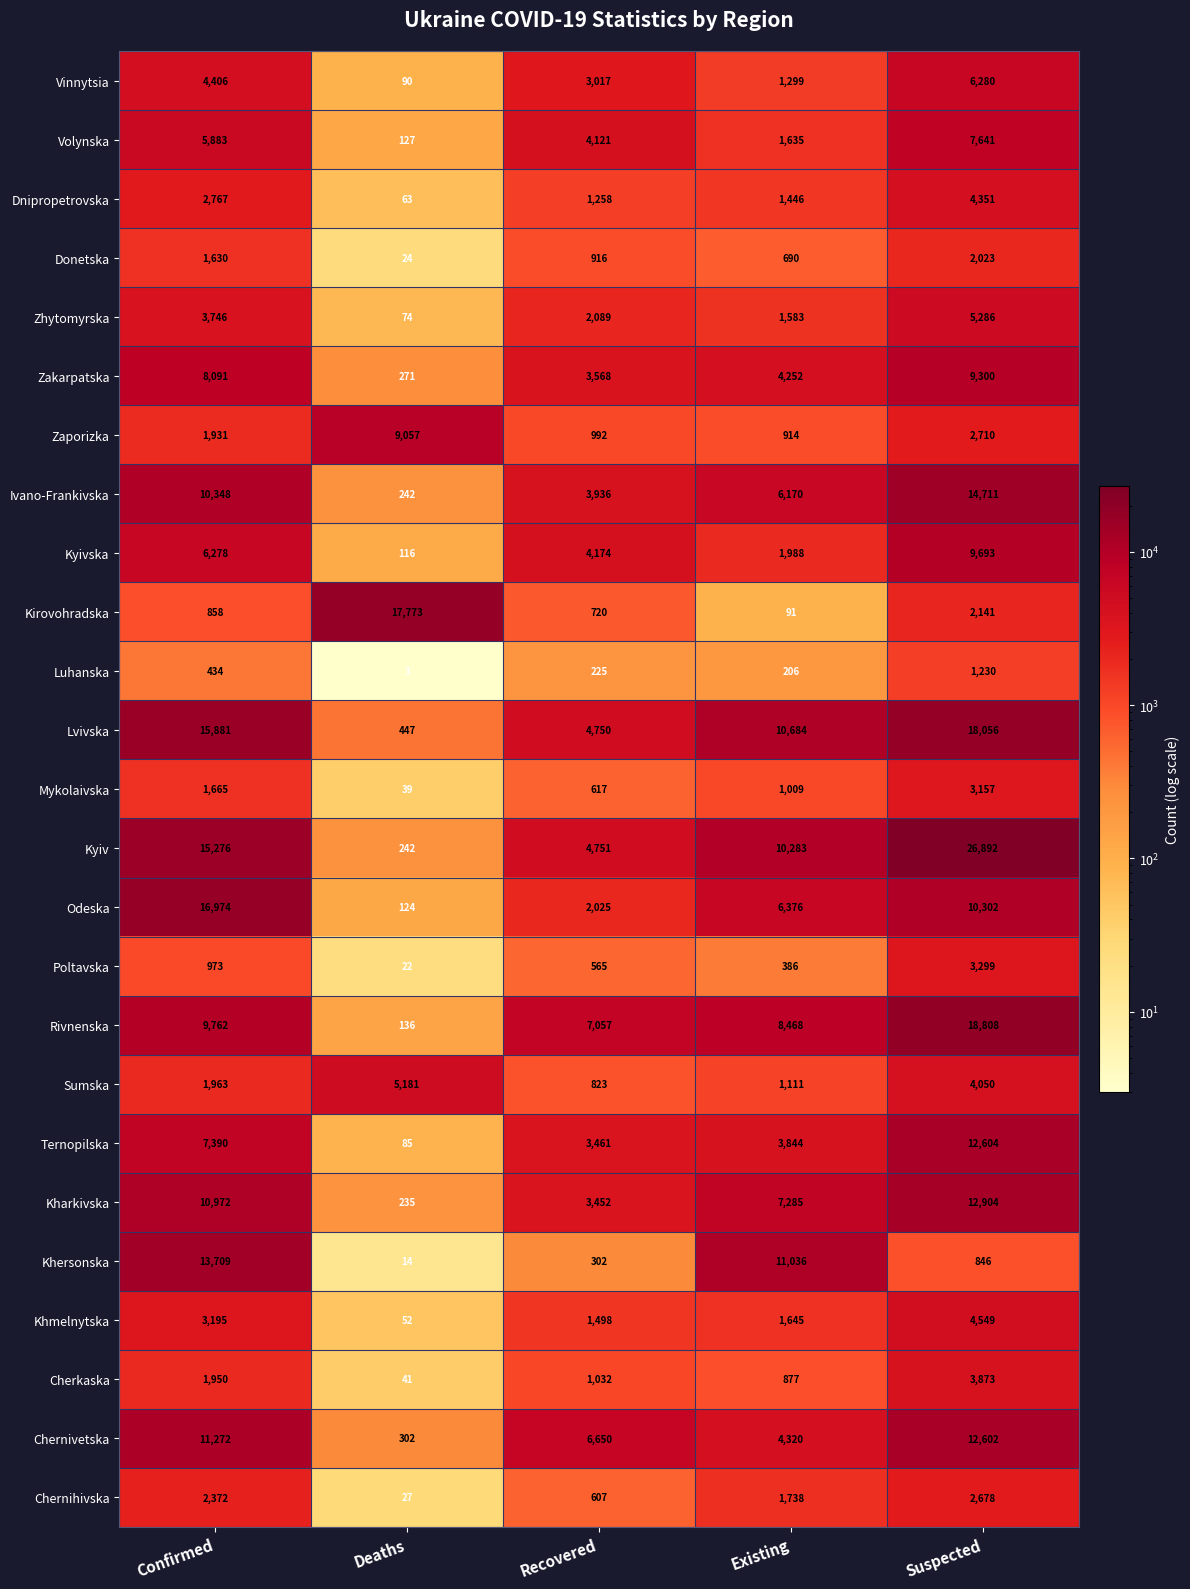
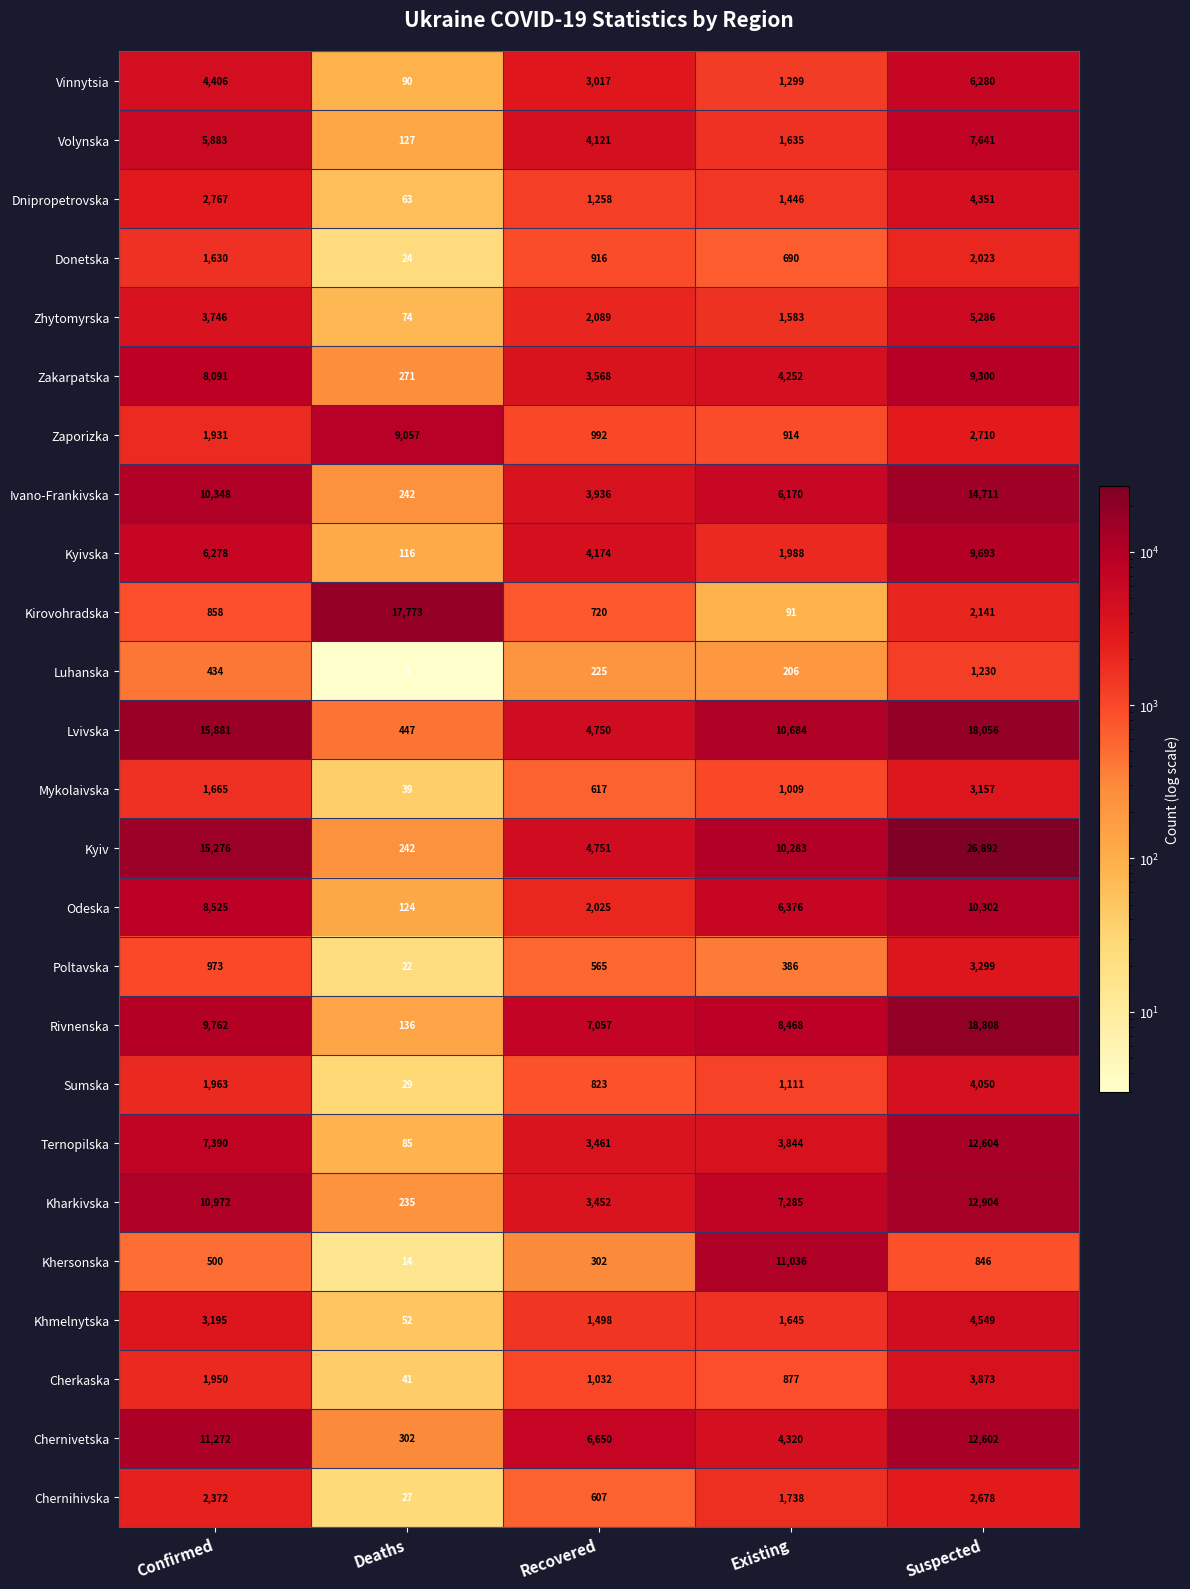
Odeska, Confirmed: 16,974 -> 8,525
Sumska, Deaths: 5,181 -> 29
Khersonska, Confirmed: 13,709 -> 500
